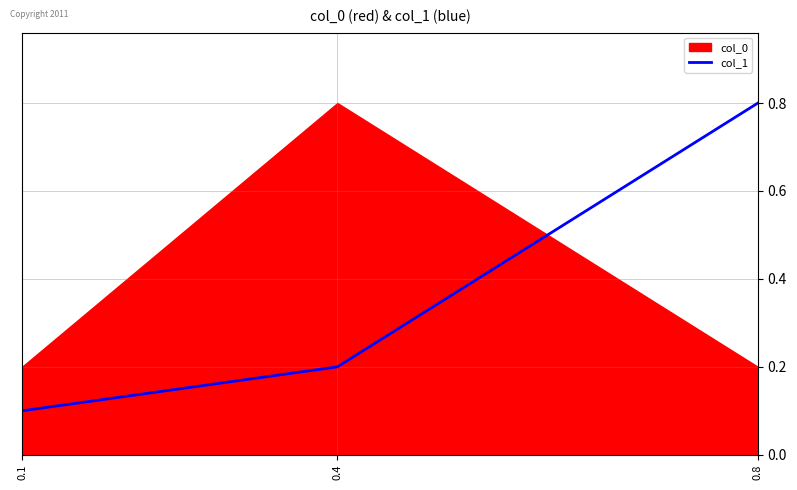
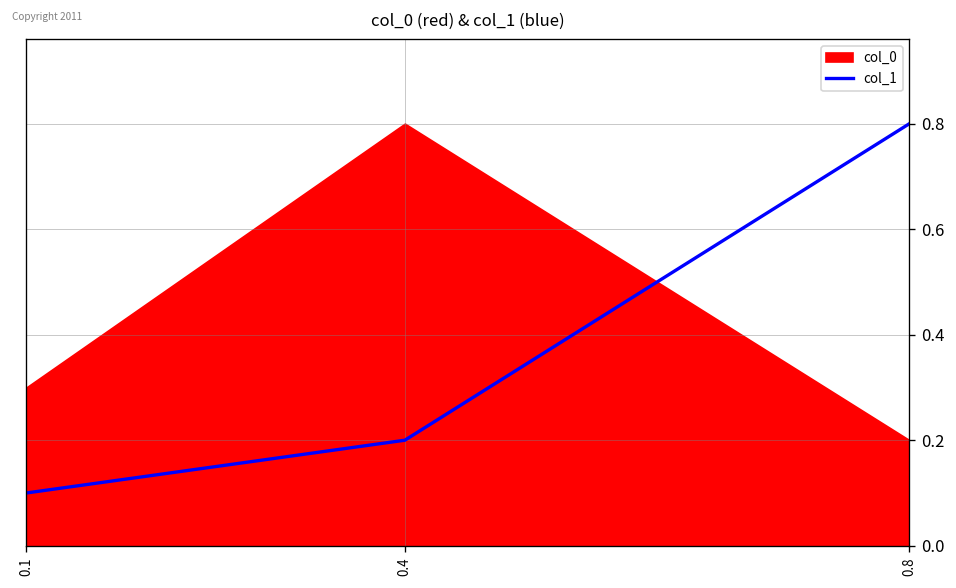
col_0, 0.1: 0.2 -> 0.3
